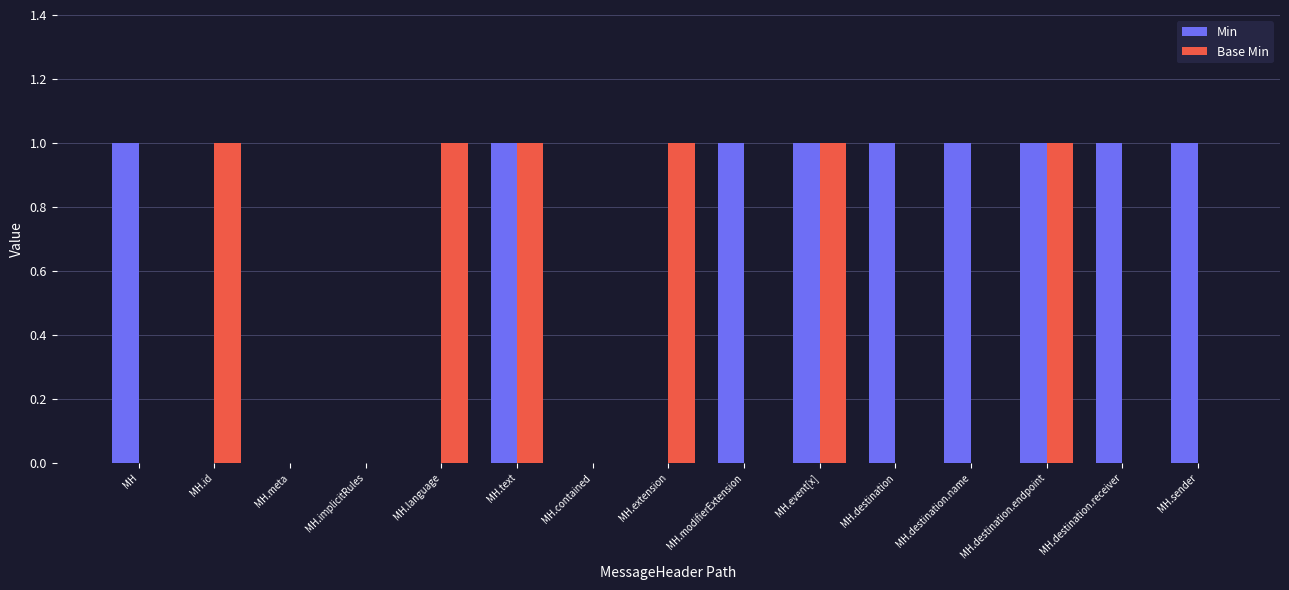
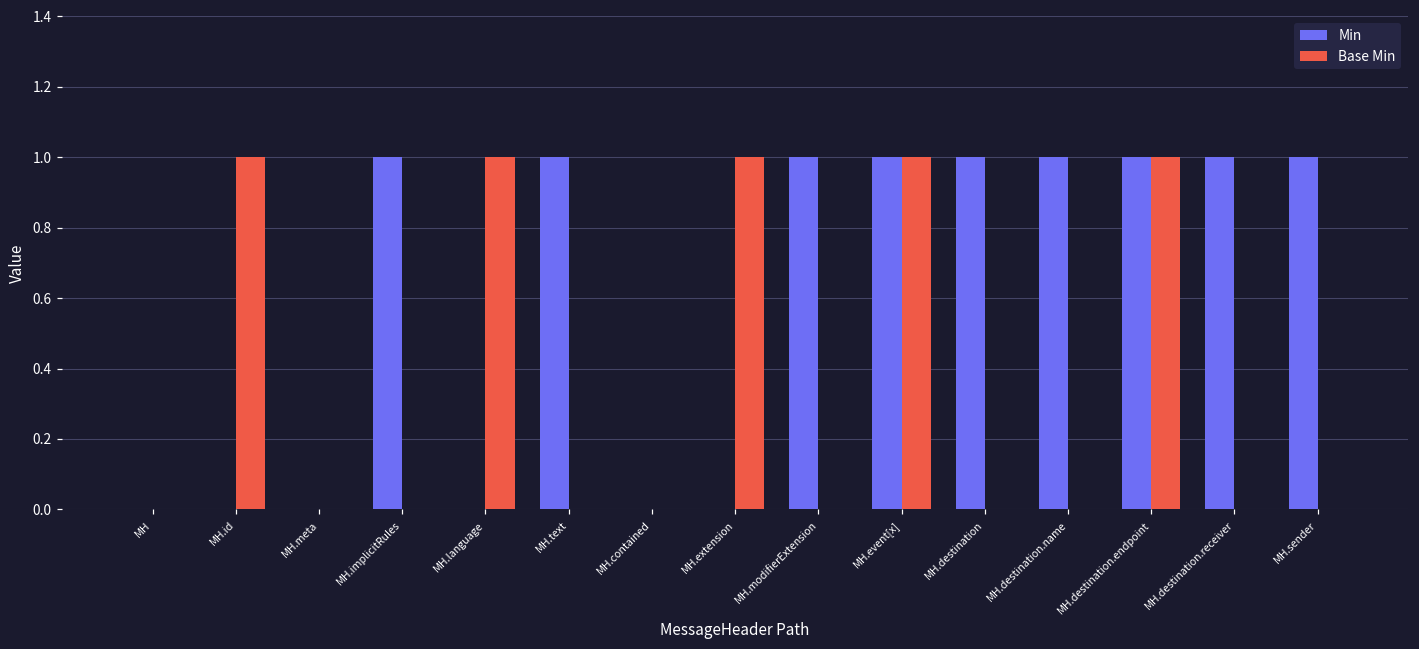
Min, MH: 1 -> 0
Min, MH.implicitRules: 0 -> 1
Base Min, MH.text: 1 -> 0
